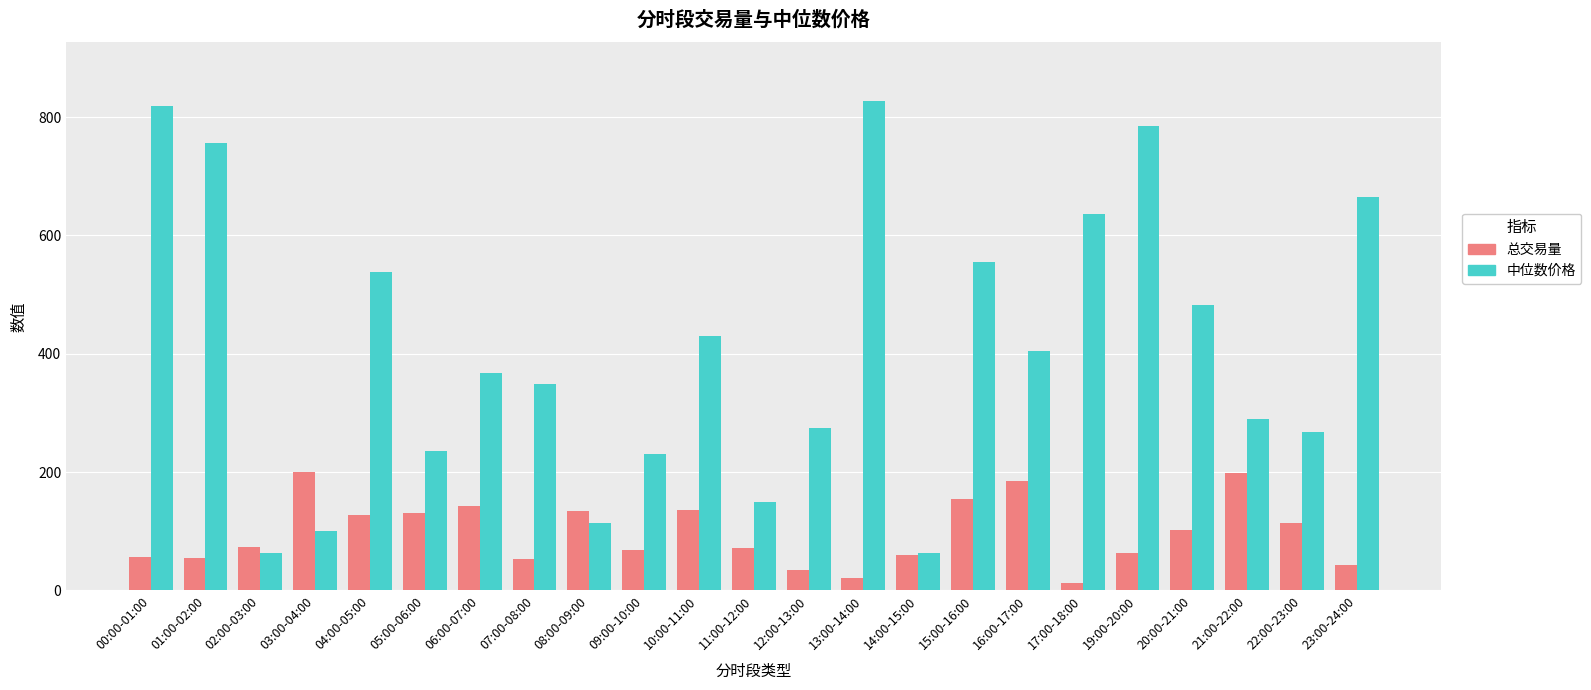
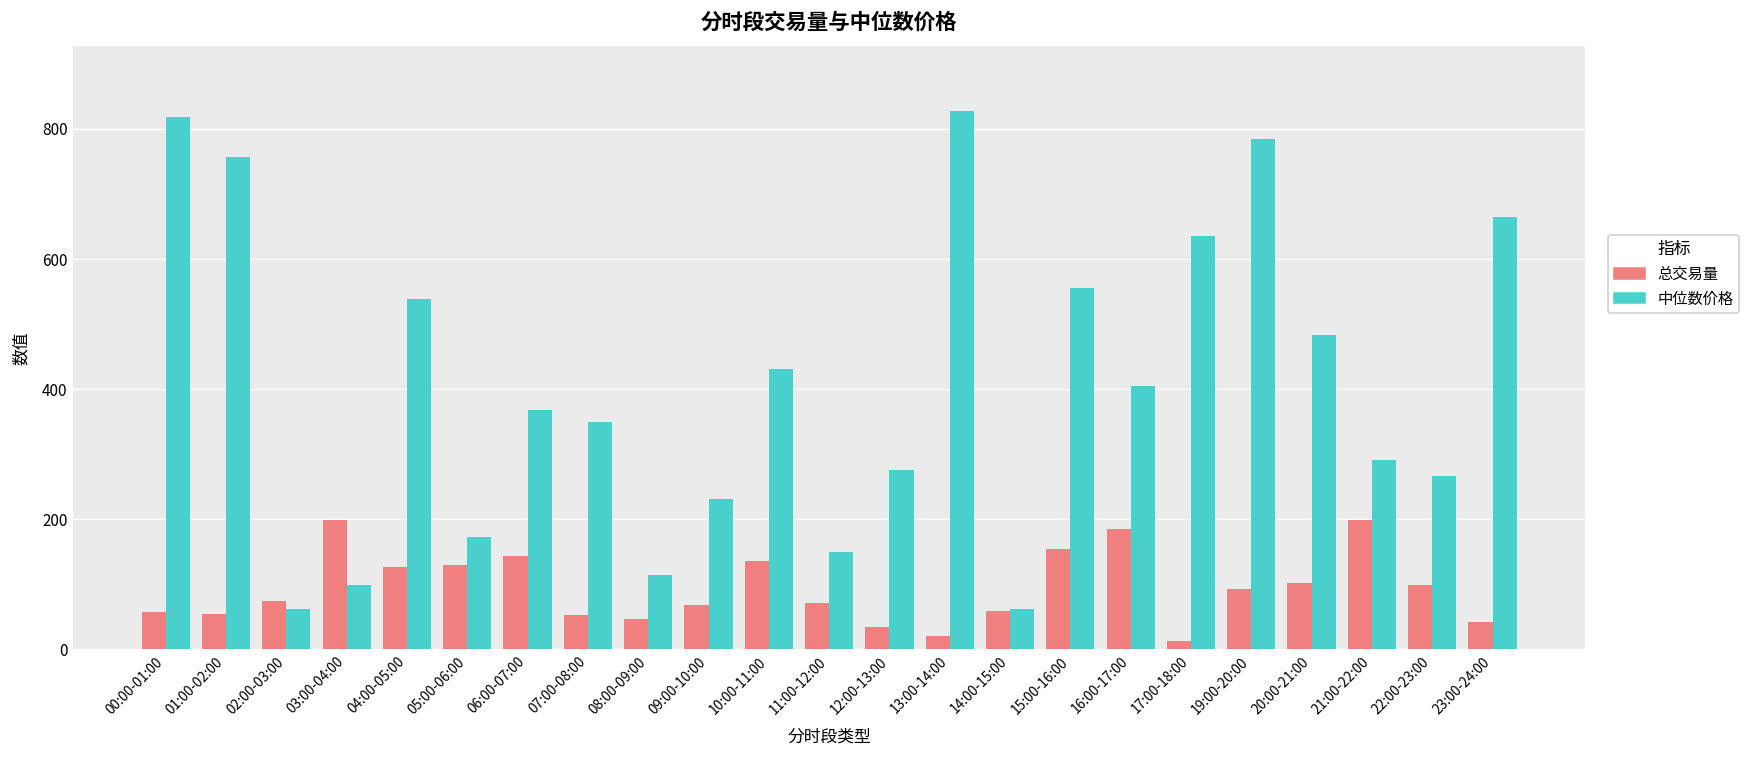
中位数价格, 05:00-06:00: 240 -> 170
总交易量, 08:00-09:00: 130 -> 50
总交易量, 19:00-20:00: 60 -> 90
总交易量, 22:00-23:00: 110 -> 100
